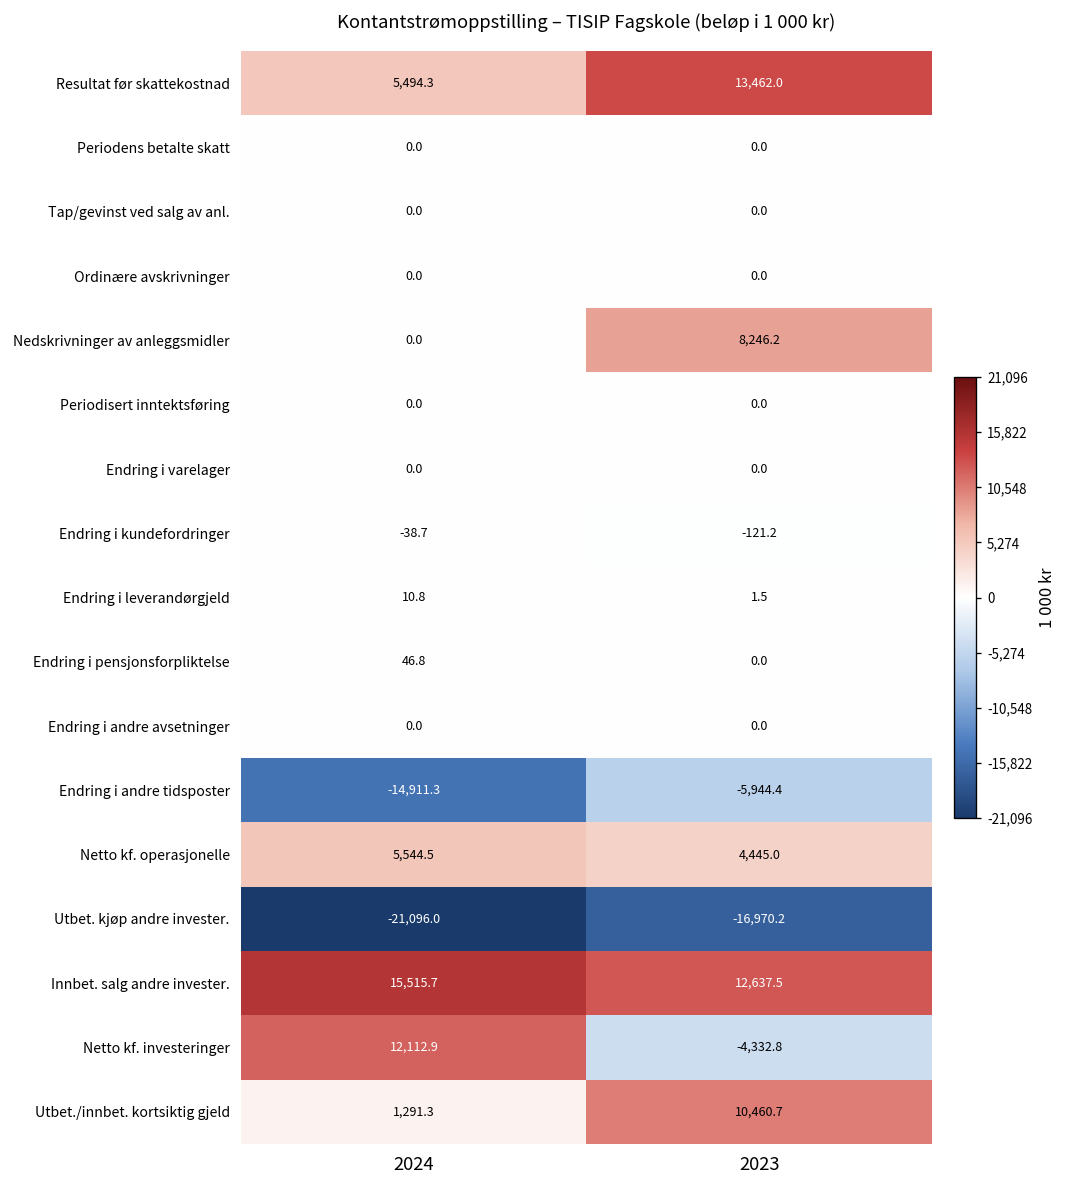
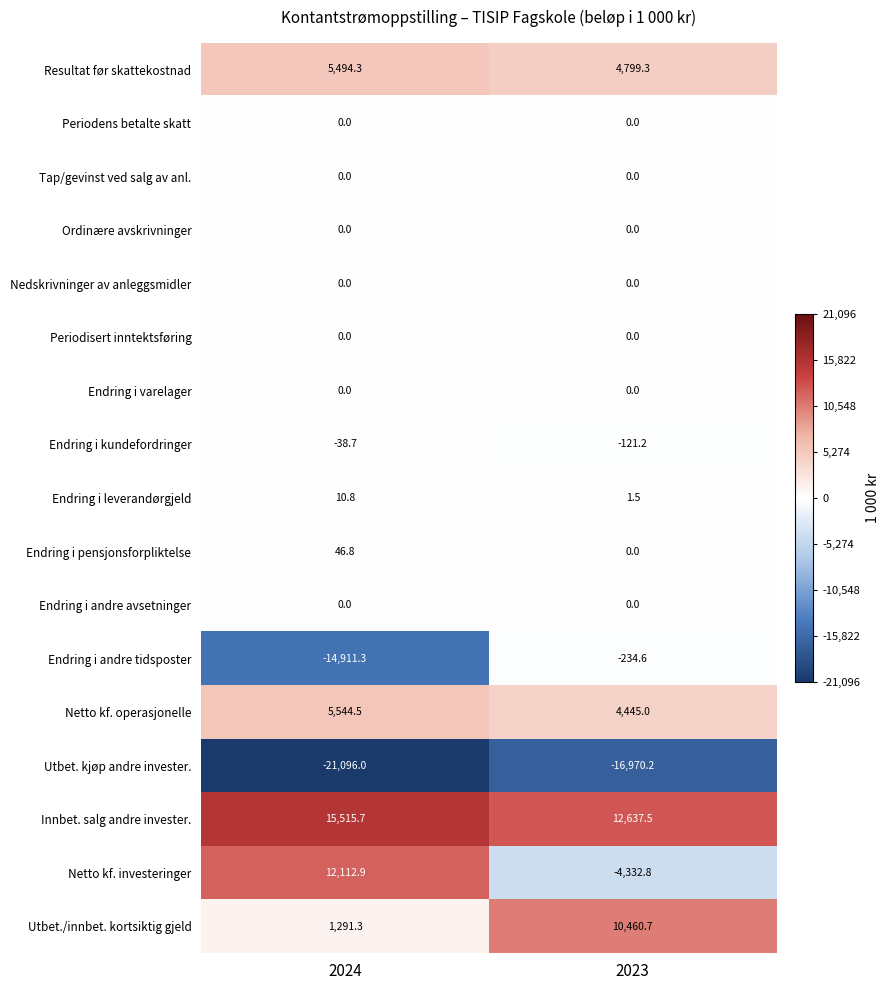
Resultat før skattekostnad, 2023: 13,462.0 -> 4,799.3
Nedskrivninger av anleggsmidler, 2023: 8,246.2 -> 0.0
Endring i andre tidsposter, 2023: -5,944.4 -> -234.6
